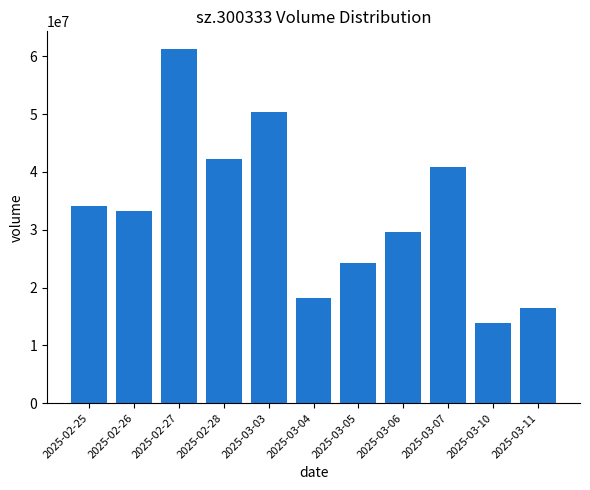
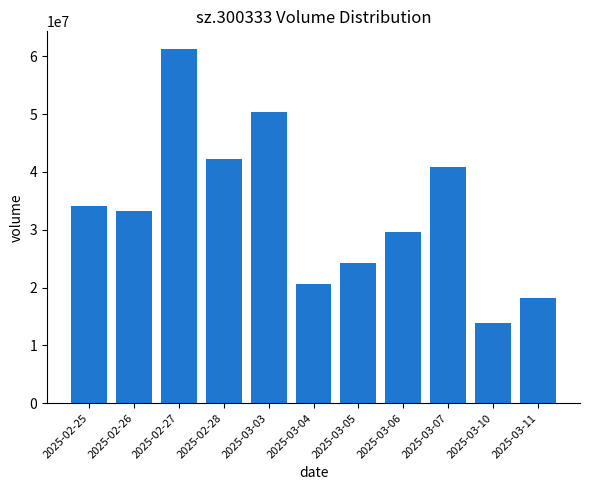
2025-03-04: 18000000 -> 21000000
2025-03-11: 16000000 -> 18000000
